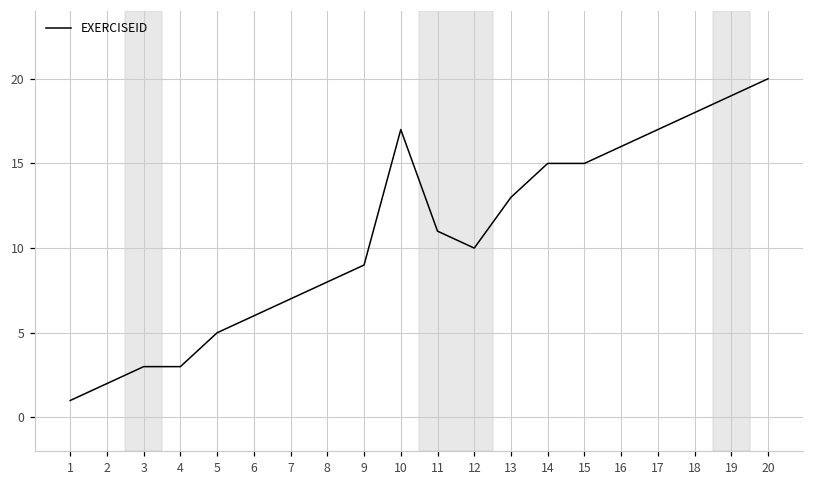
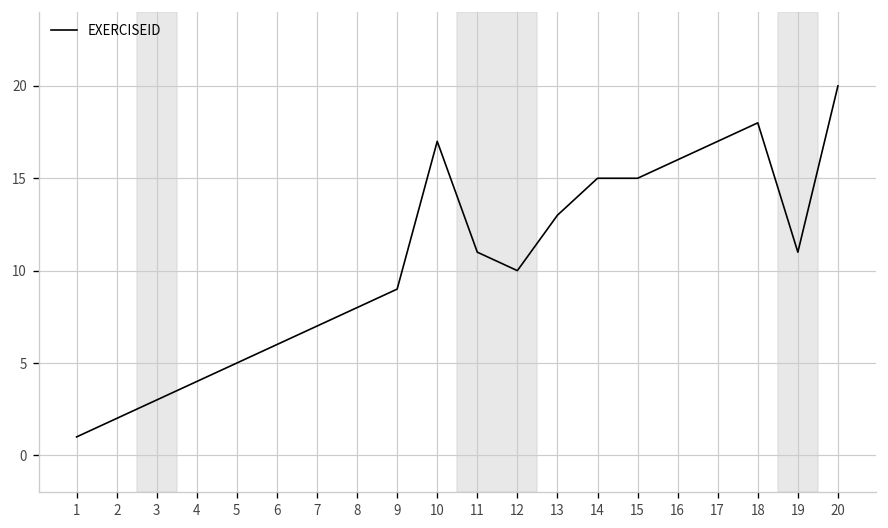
4: 3 -> 4
19: 19 -> 11
